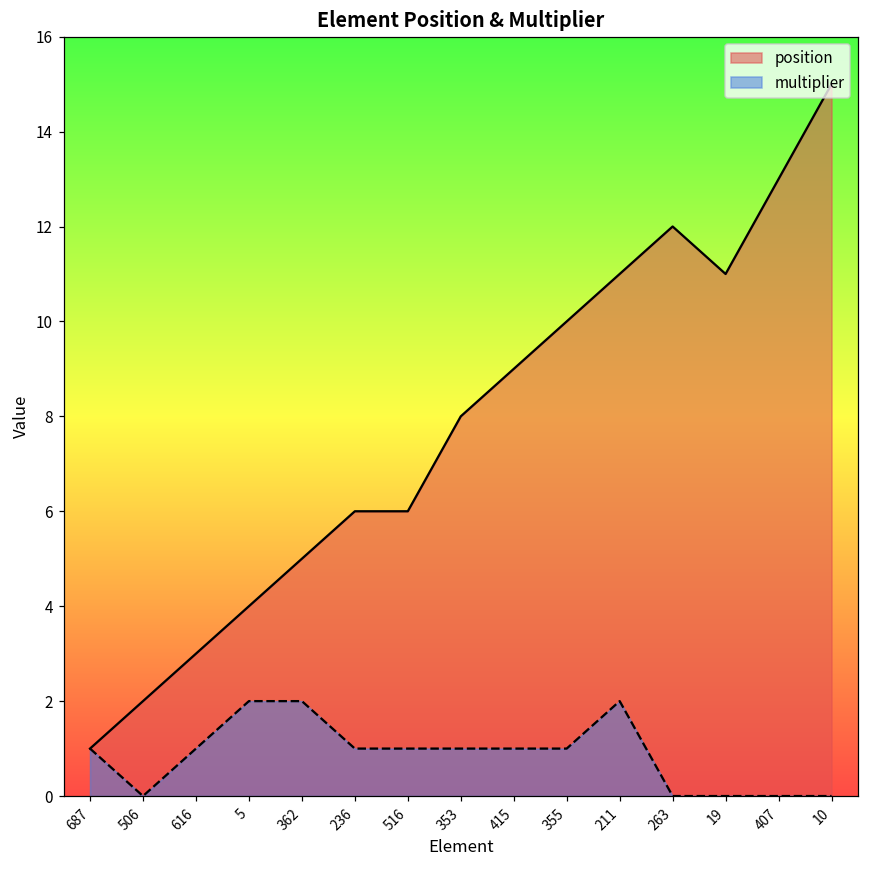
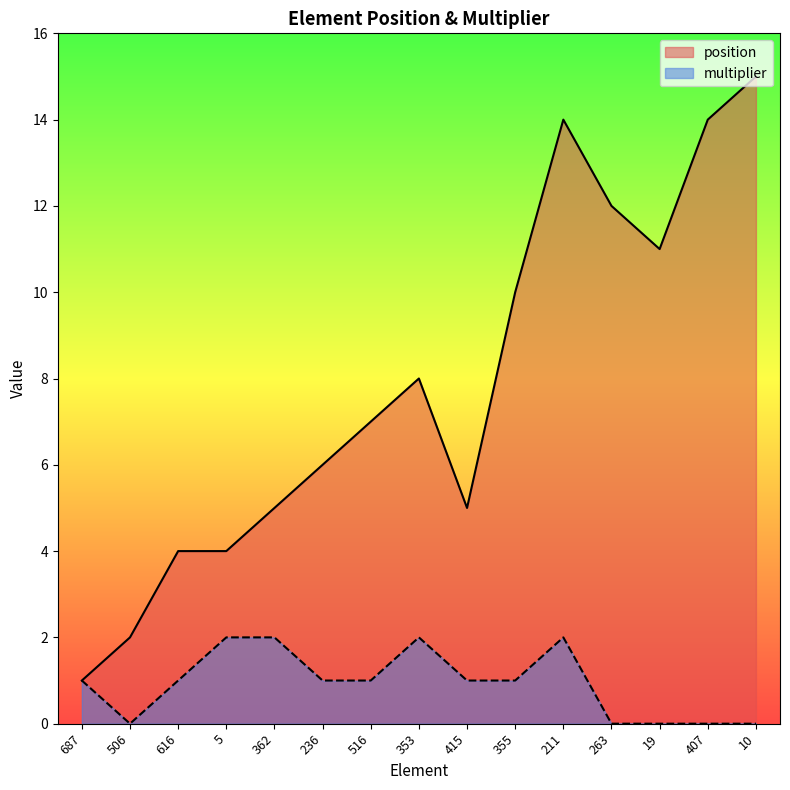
position, 616: 3 -> 4
position, 516: 6 -> 7
multiplier, 353: 1 -> 2
position, 415: 9 -> 5
position, 211: 11 -> 14
position, 407: 13 -> 14
